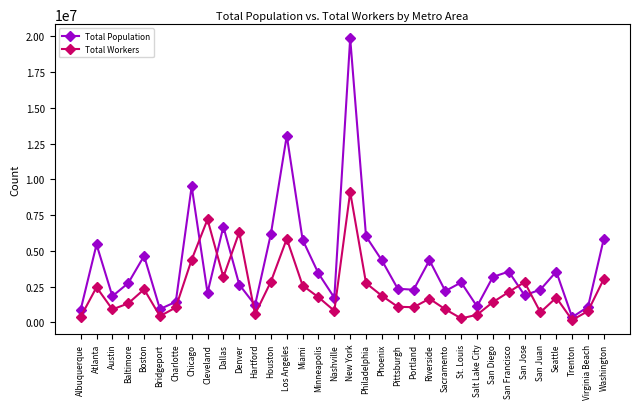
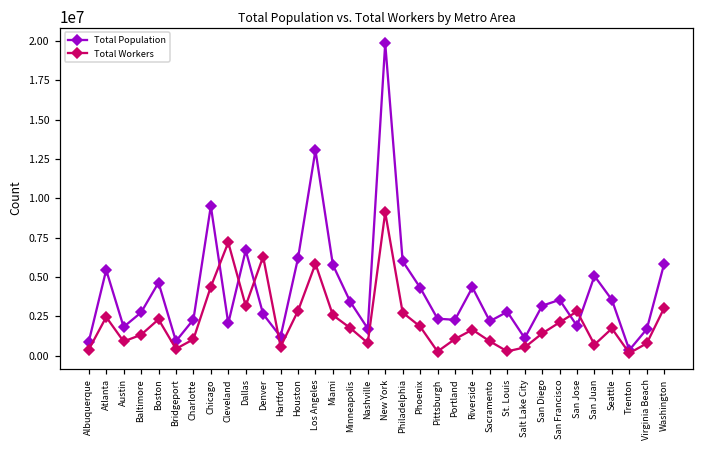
Total Population, Charlotte: 1400000 -> 2300000
Total Workers, Pittsburgh: 1100000 -> 300000
Total Population, San Juan: 2300000 -> 5100000
Total Population, Virginia Beach: 1100000 -> 1700000
